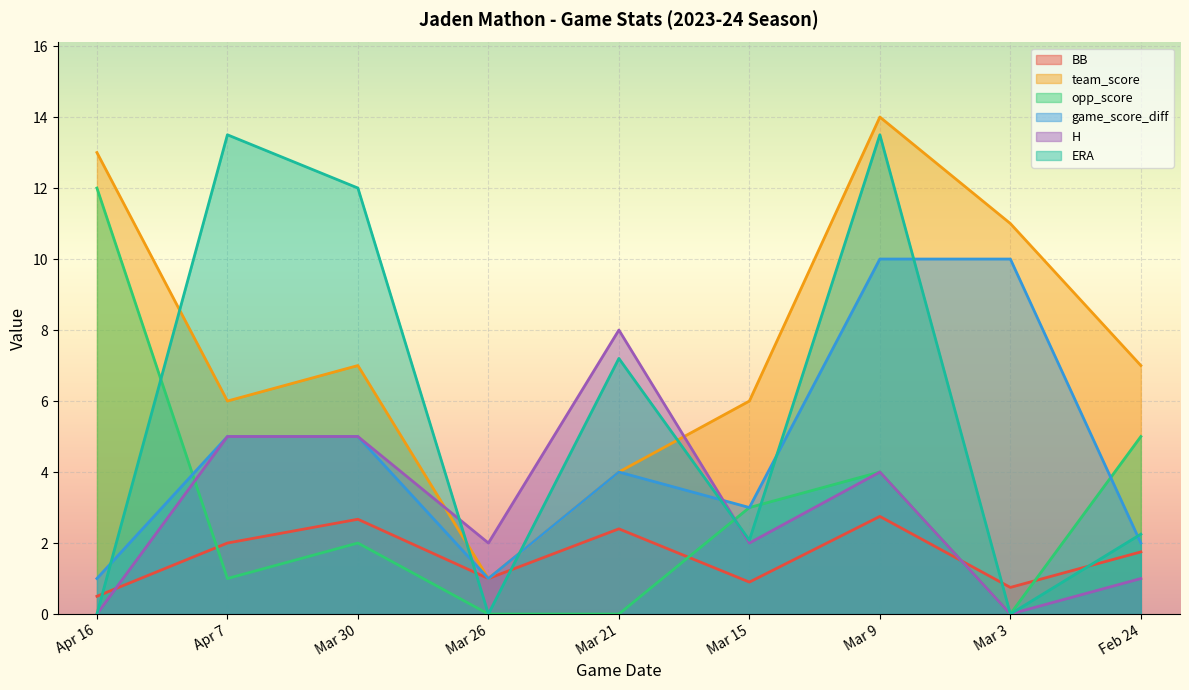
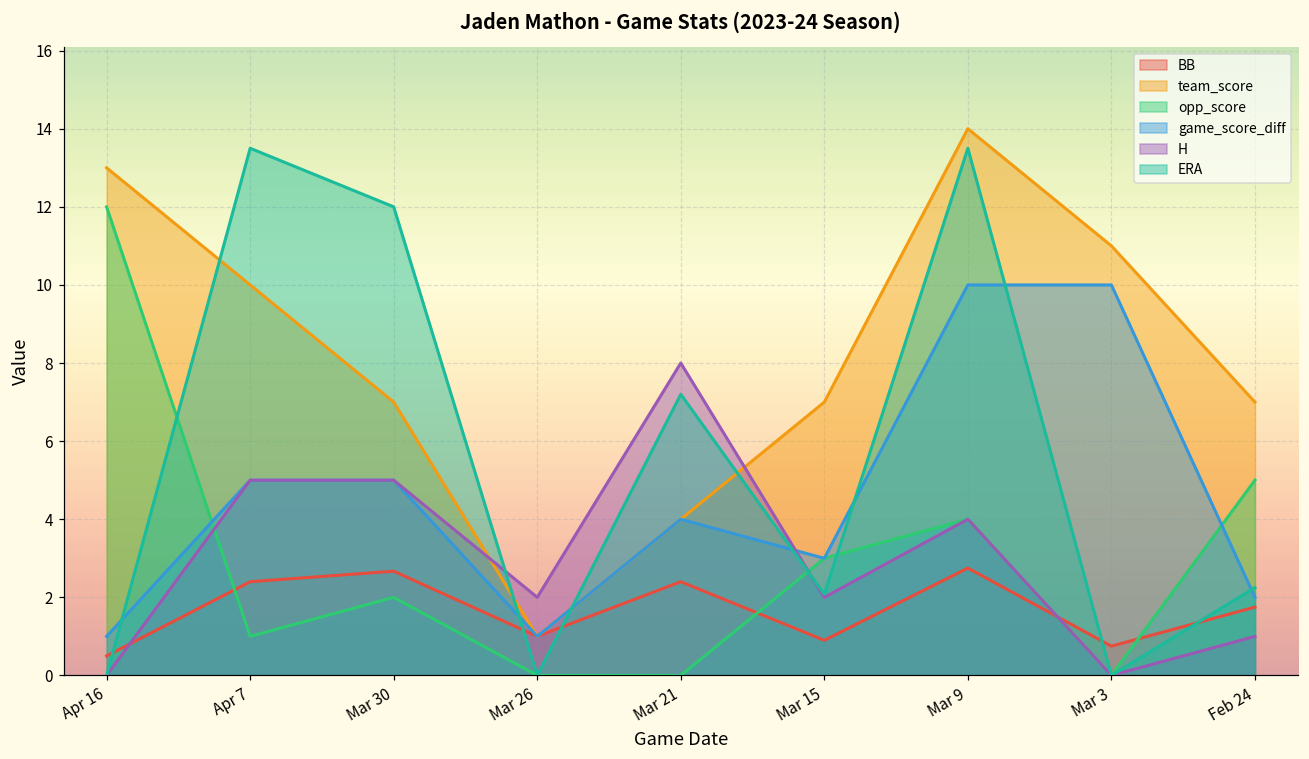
BB, Apr 7: 2.0 -> 2.4
team_score, Apr 7: 6 -> 10
team_score, Mar 15: 6 -> 7
